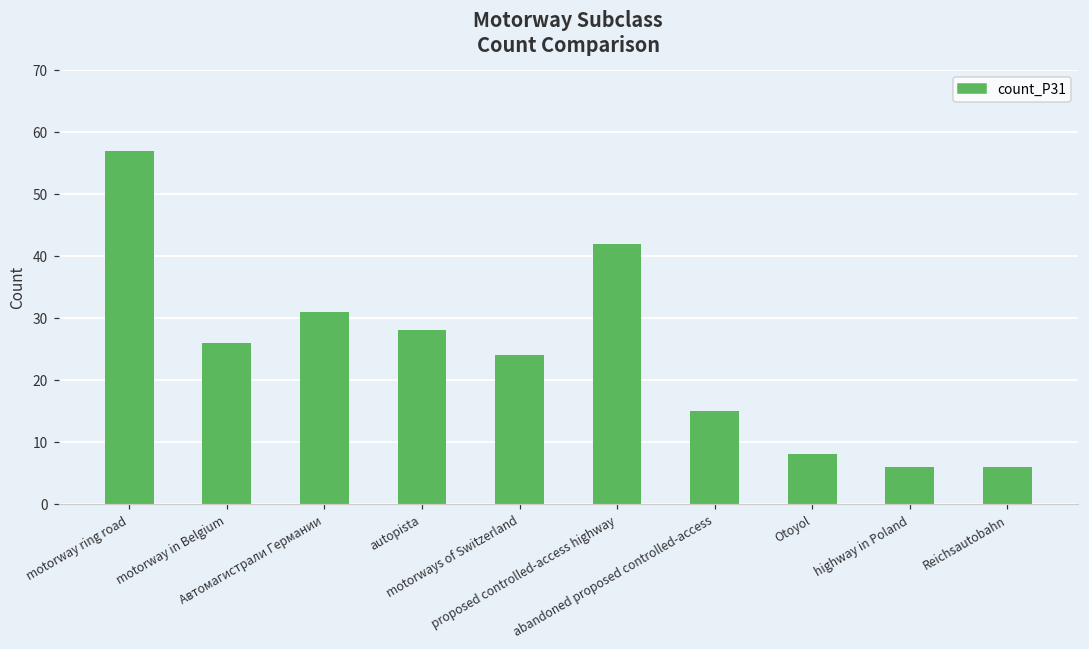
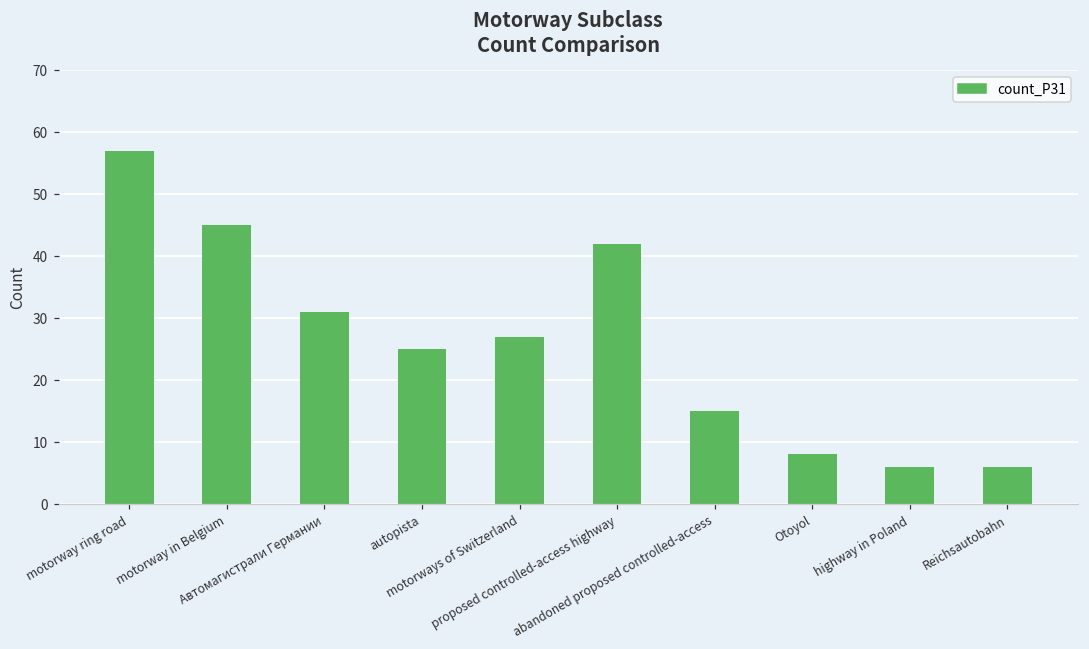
motorway in Belgium: 26 -> 45
autopista: 28 -> 25
motorways of Switzerland: 24 -> 27
